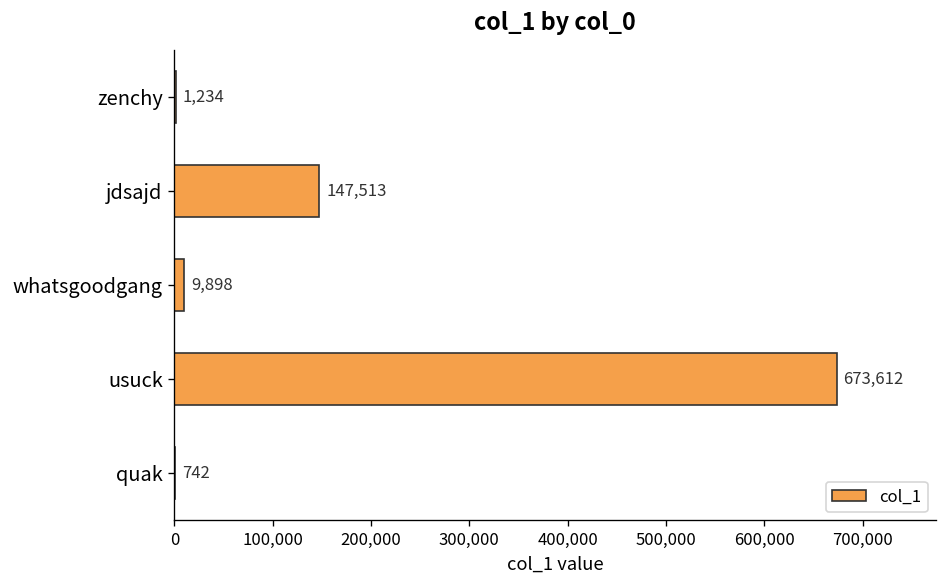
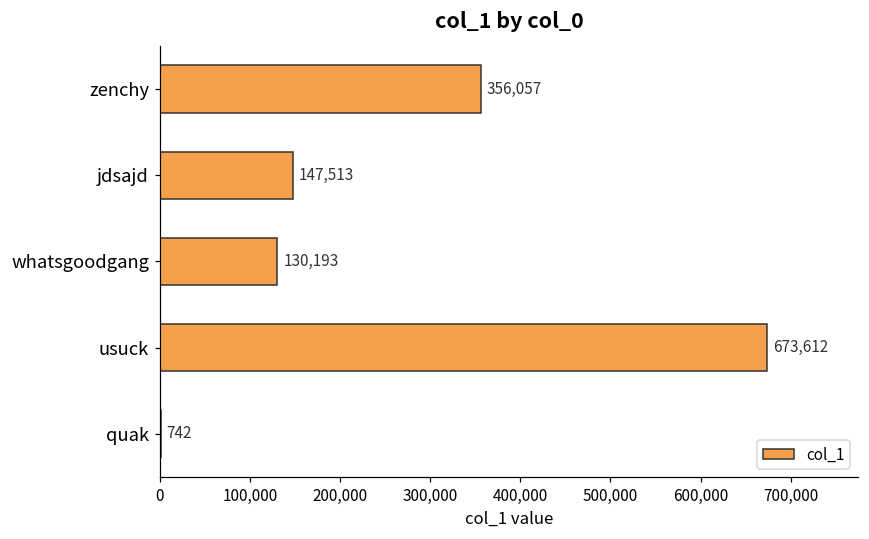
zenchy: 1,234 -> 356,057
whatsgoodgang: 9,898 -> 130,193
